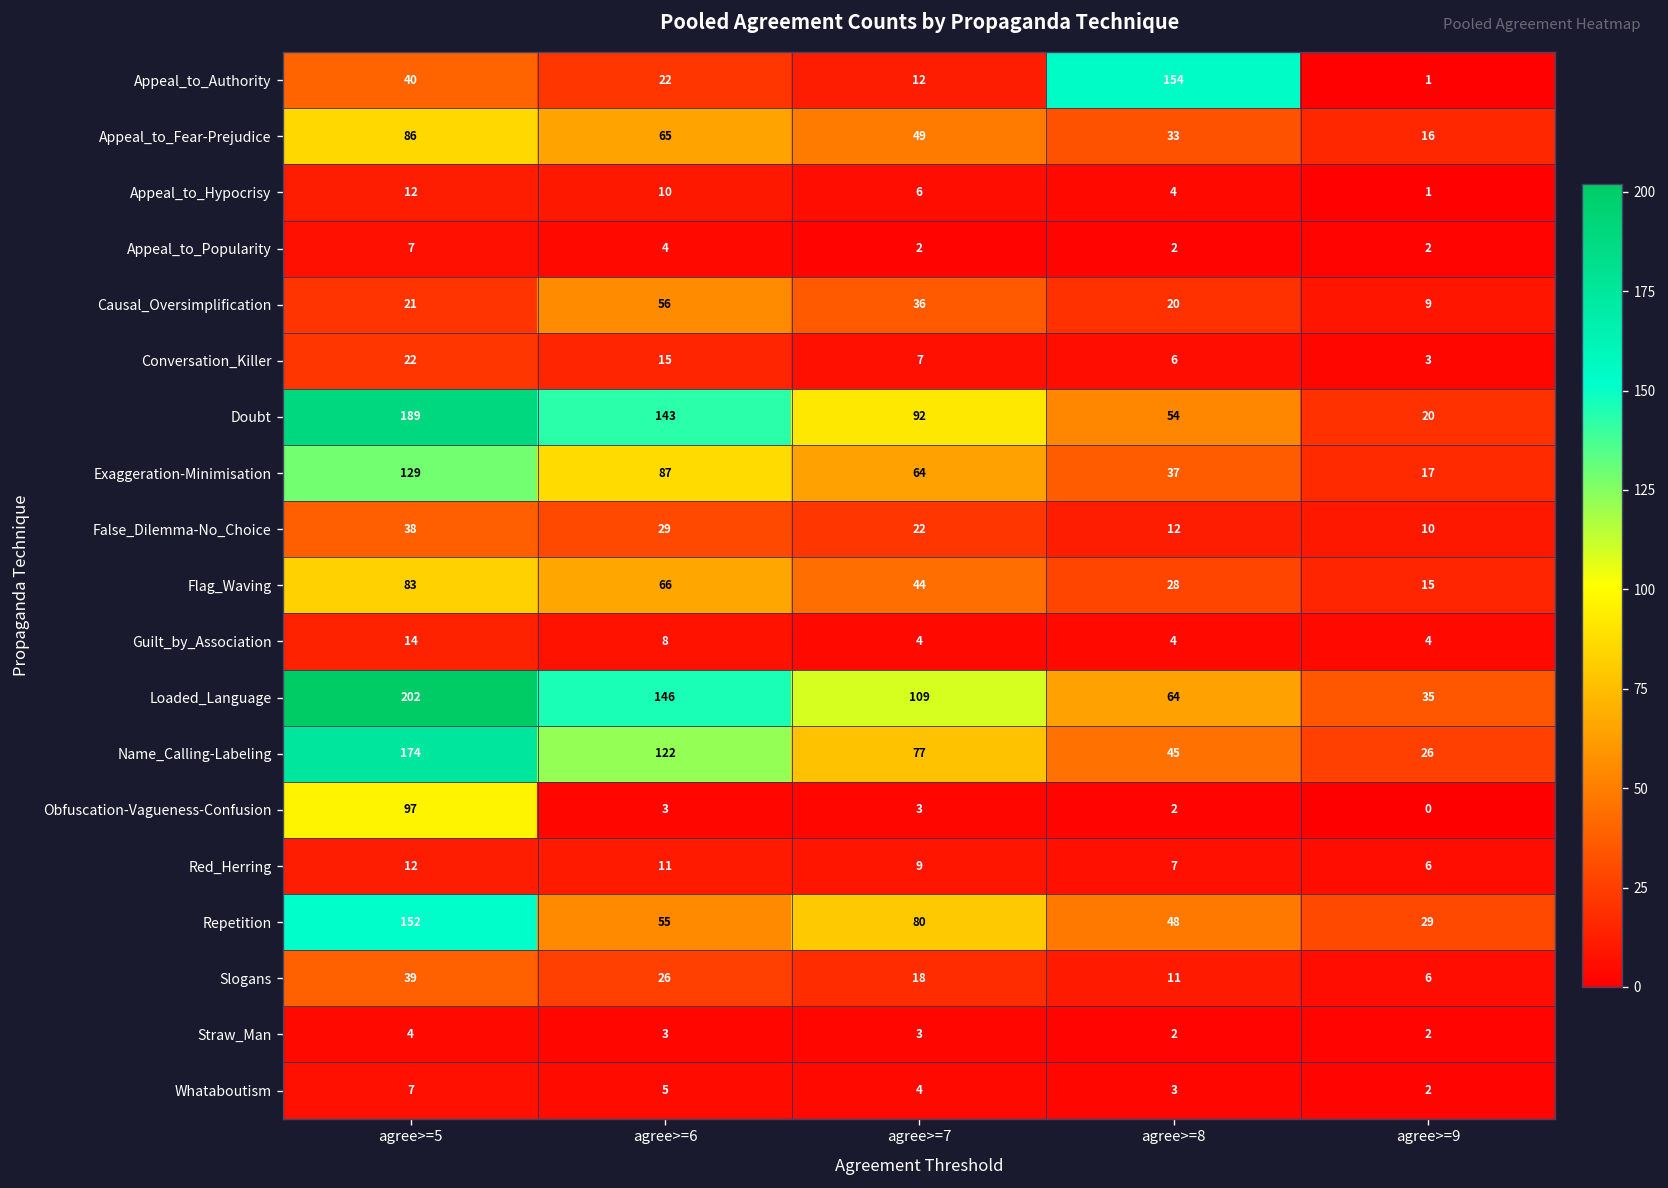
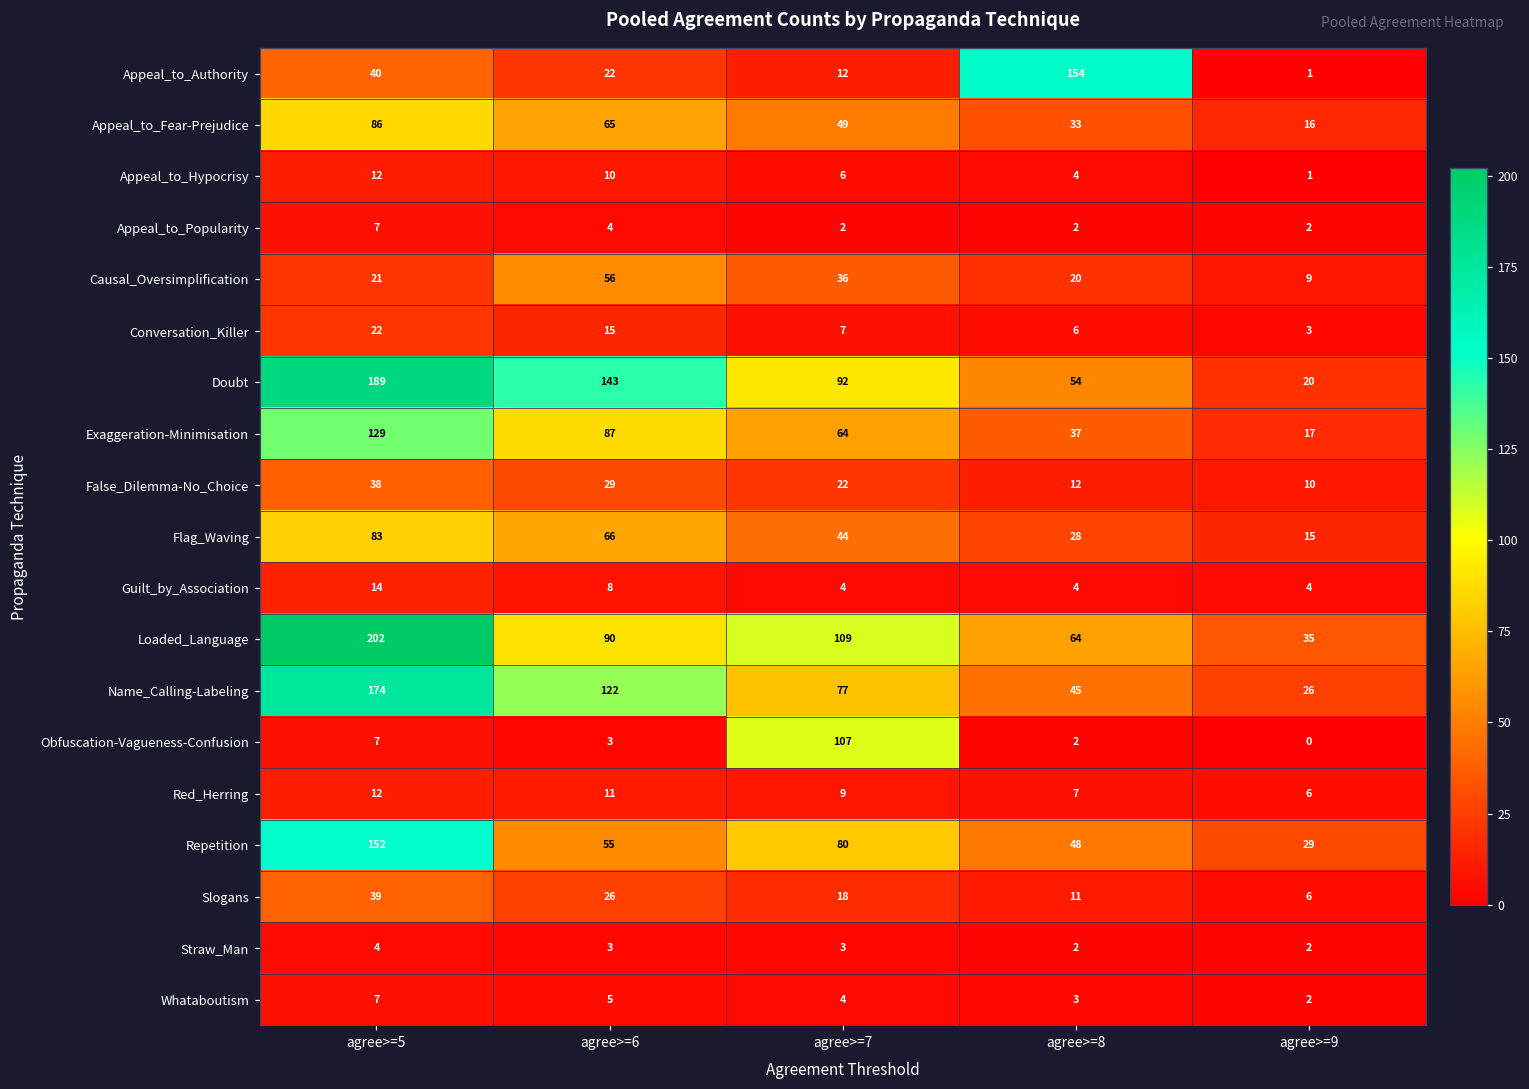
Loaded_Language, agree>=6: 146 -> 90
Obfuscation-Vagueness-Confusion, agree>=5: 97 -> 7
Obfuscation-Vagueness-Confusion, agree>=7: 3 -> 107
